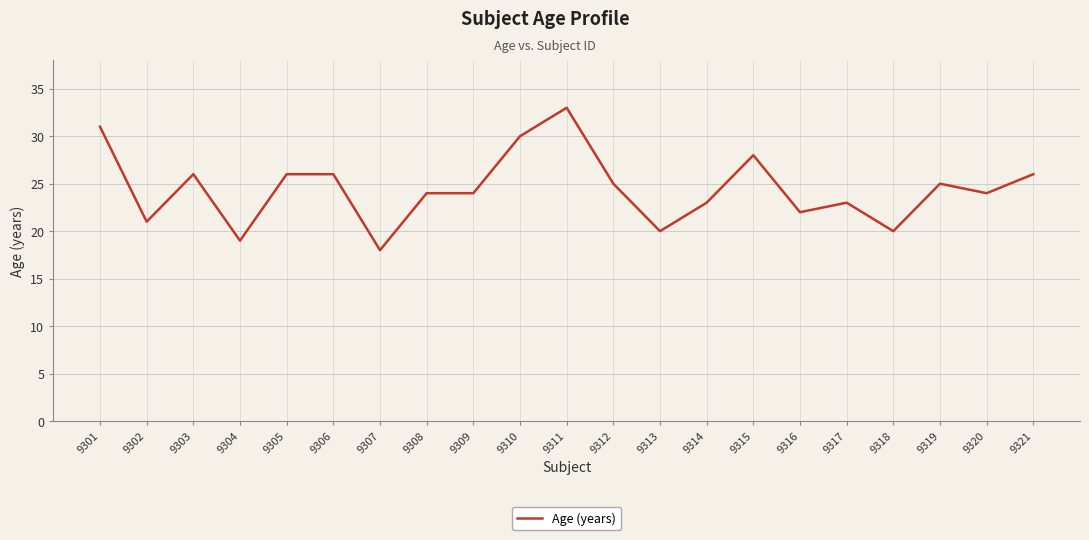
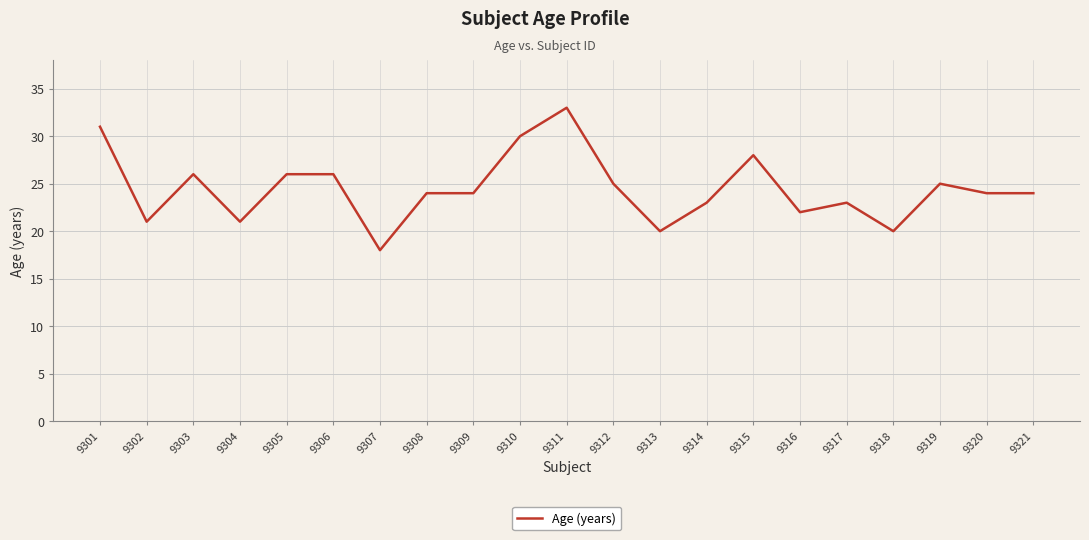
9304: 19 -> 21
9321: 26 -> 24
